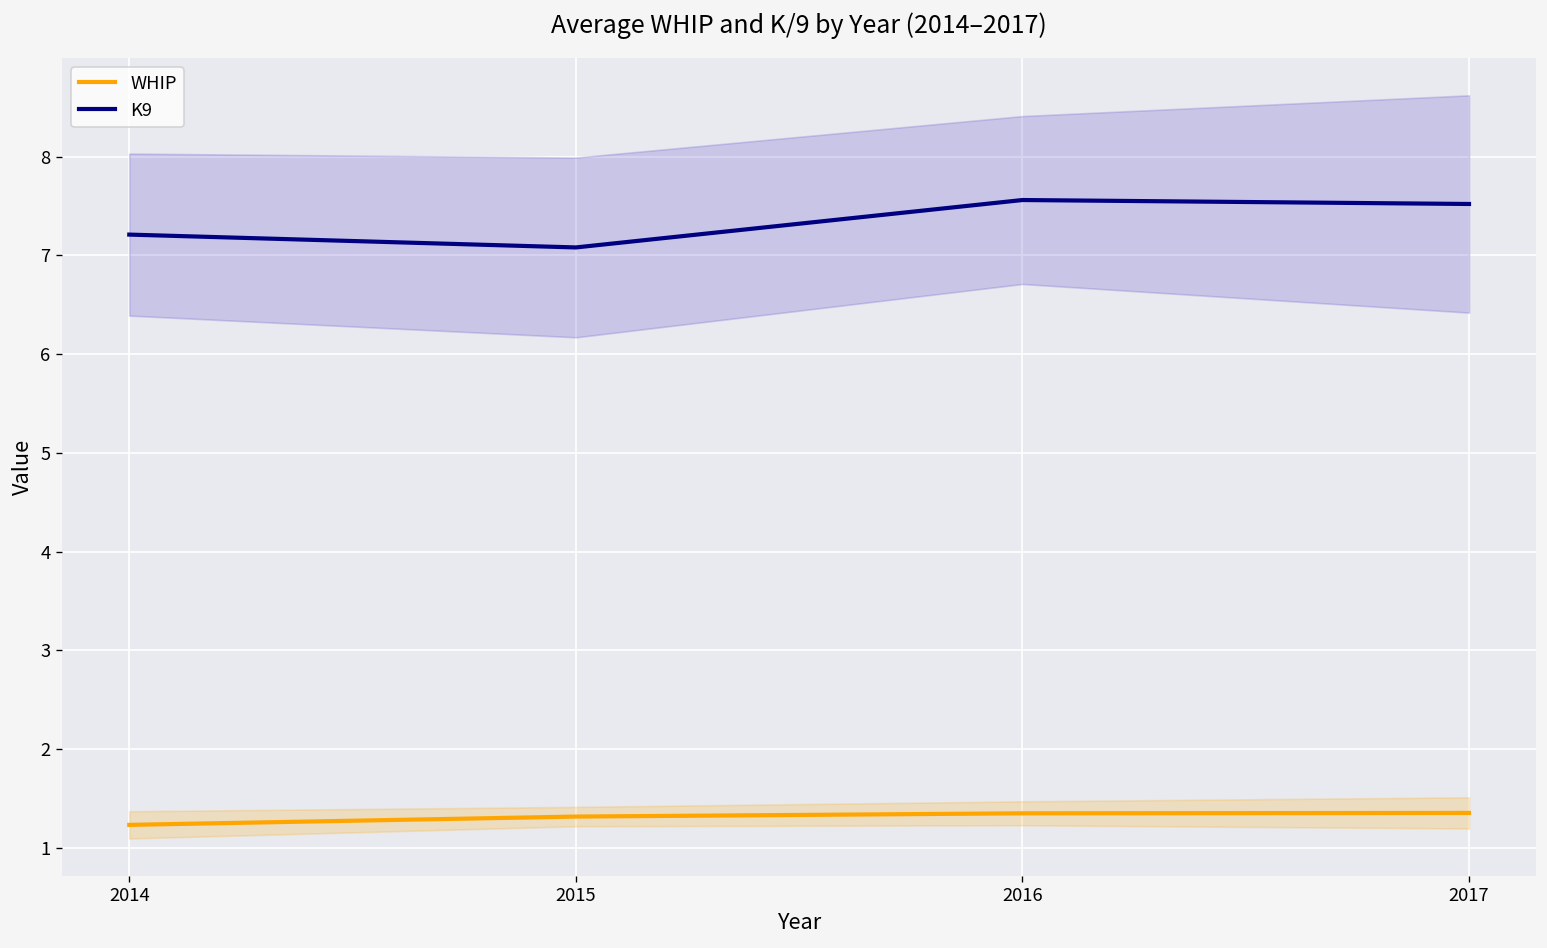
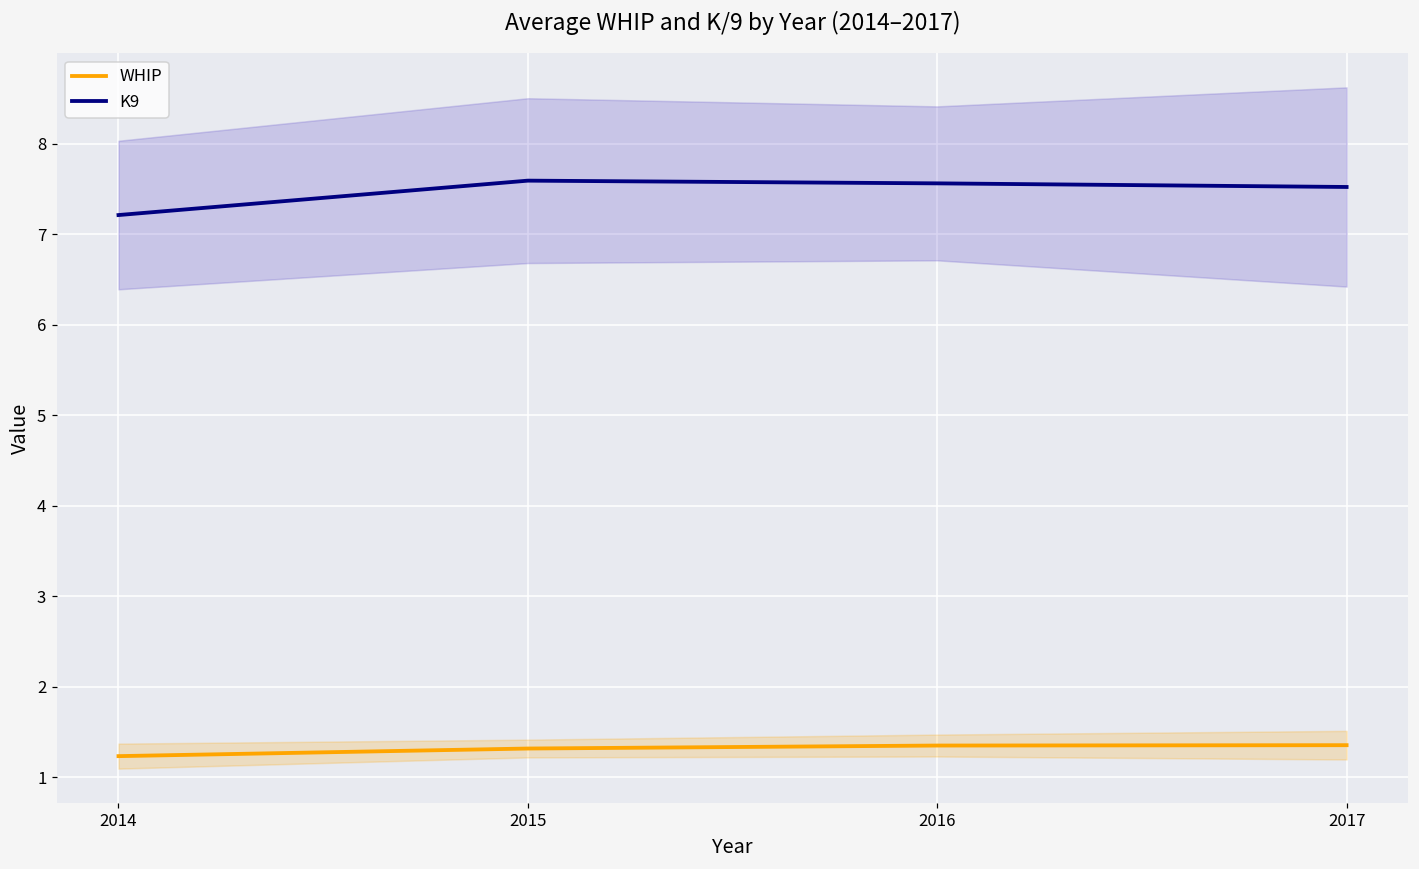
K9, 2015: 7.1 -> 7.6
